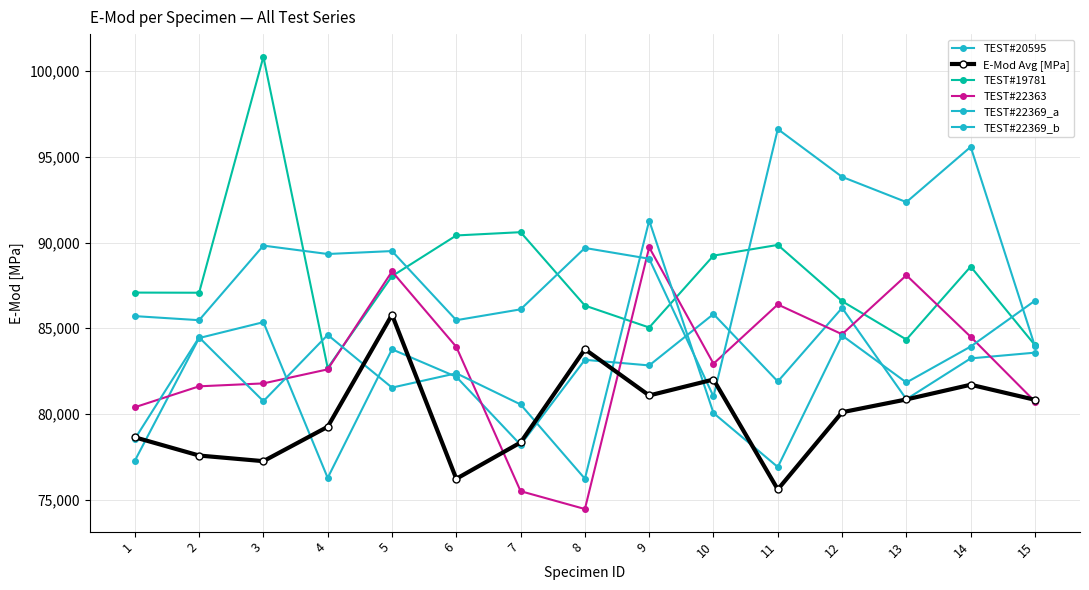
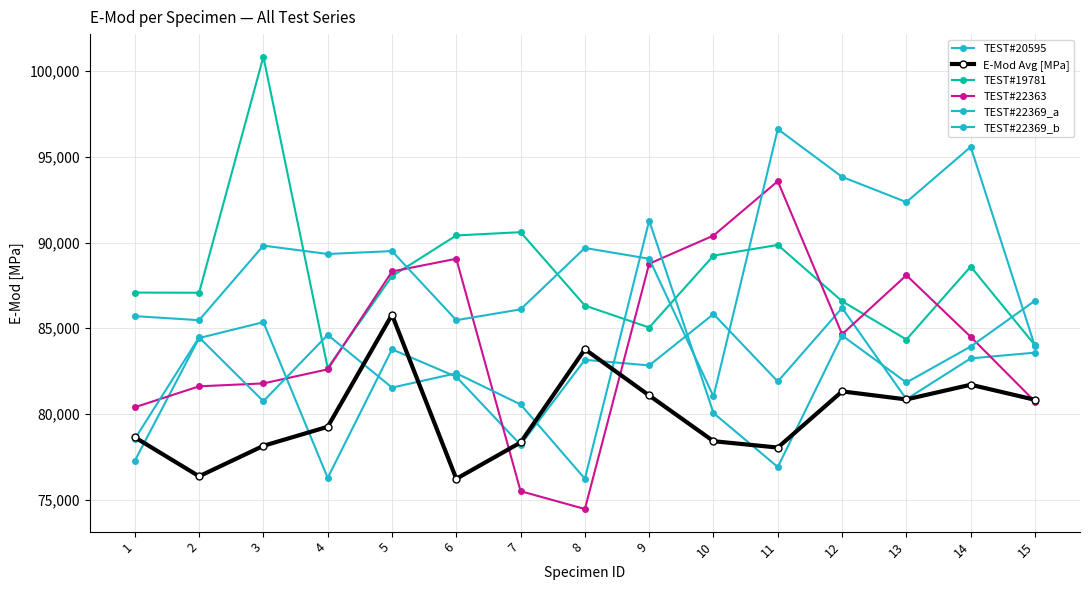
E-Mod Avg [MPa], 2: 77,600 -> 76,400
E-Mod Avg [MPa], 3: 77,300 -> 78,200
TEST#22363, 6: 83,900 -> 89,100
TEST#22363, 9: 89,700 -> 88,800
E-Mod Avg [MPa], 10: 82,000 -> 78,400
TEST#22363, 10: 82,900 -> 90,400
E-Mod Avg [MPa], 11: 75,600 -> 78,000
TEST#22363, 11: 86,400 -> 93,600
E-Mod Avg [MPa], 12: 80,100 -> 81,300
